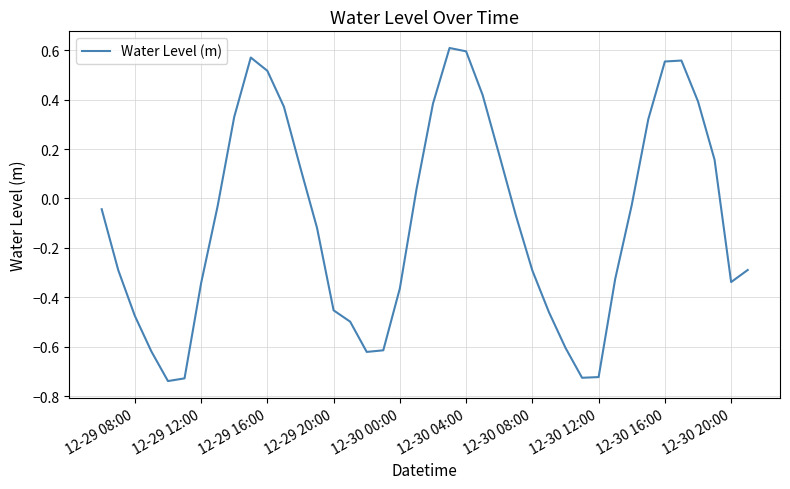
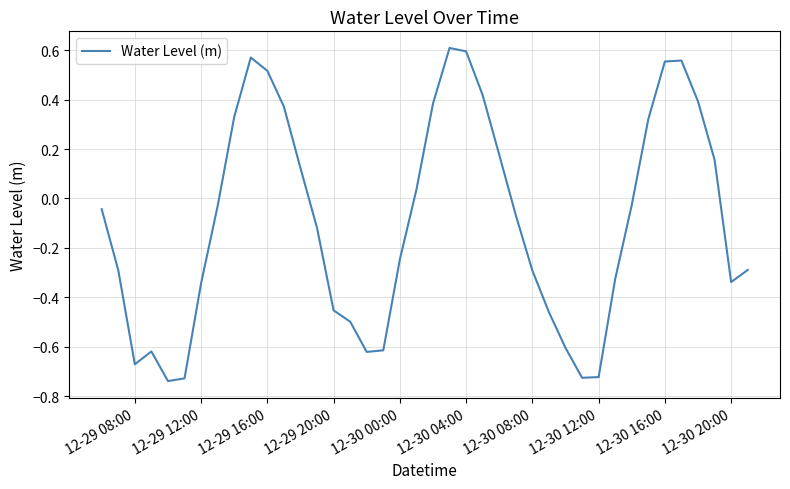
12-29 08:00: -0.47 -> -0.67
12-30 00:00: -0.36 -> -0.25
